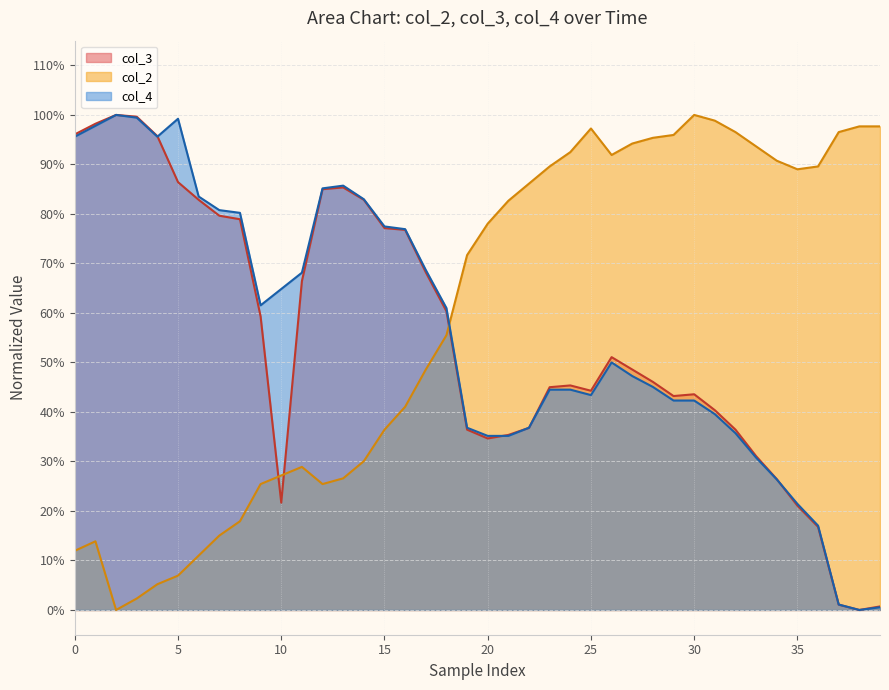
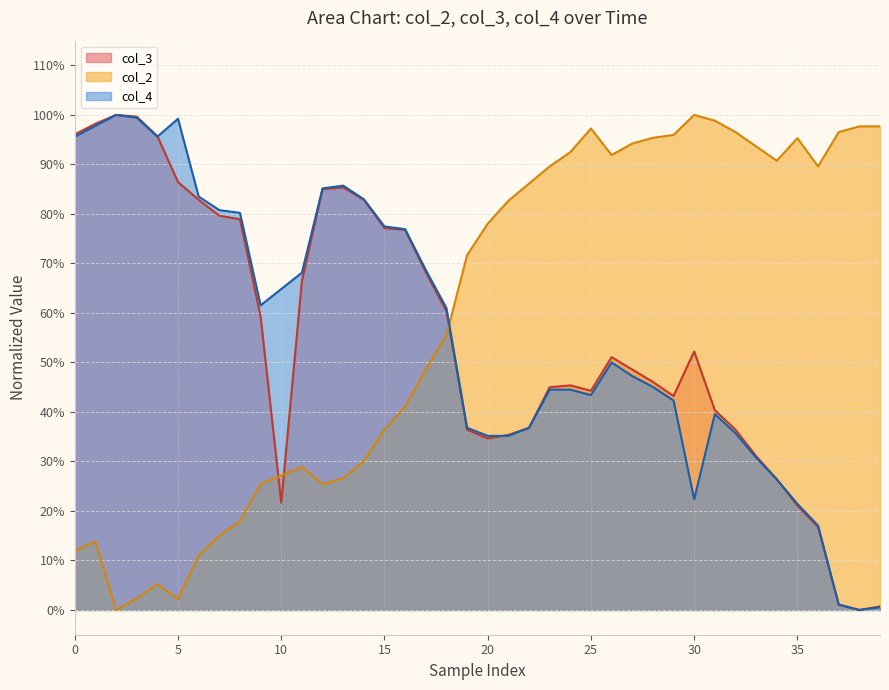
col_2, 5: 7% -> 2%
col_3, 30: 44% -> 52%
col_4, 30: 42% -> 22%
col_2, 35: 89% -> 95%
